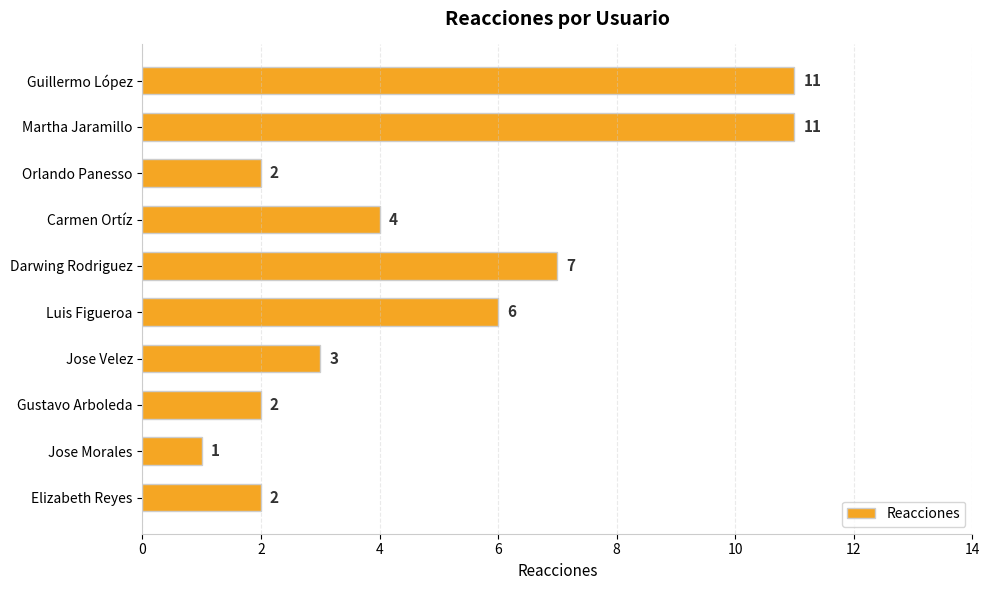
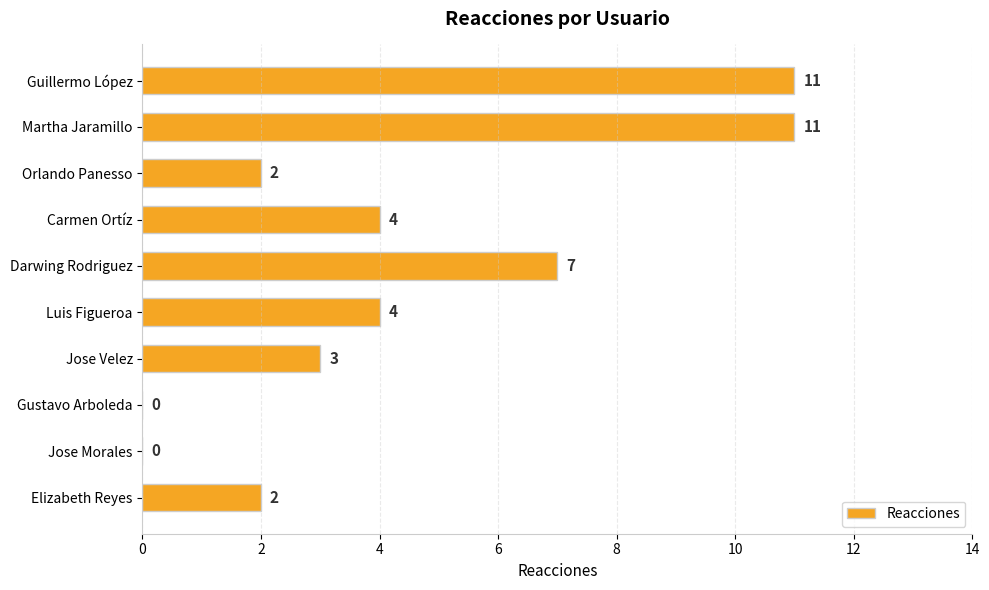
Luis Figueroa: 6 -> 4
Gustavo Arboleda: 2 -> 0
Jose Morales: 1 -> 0
